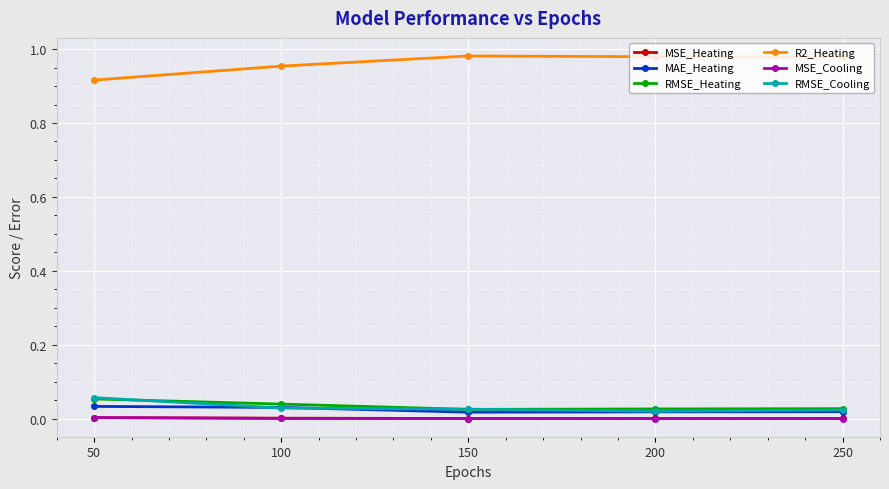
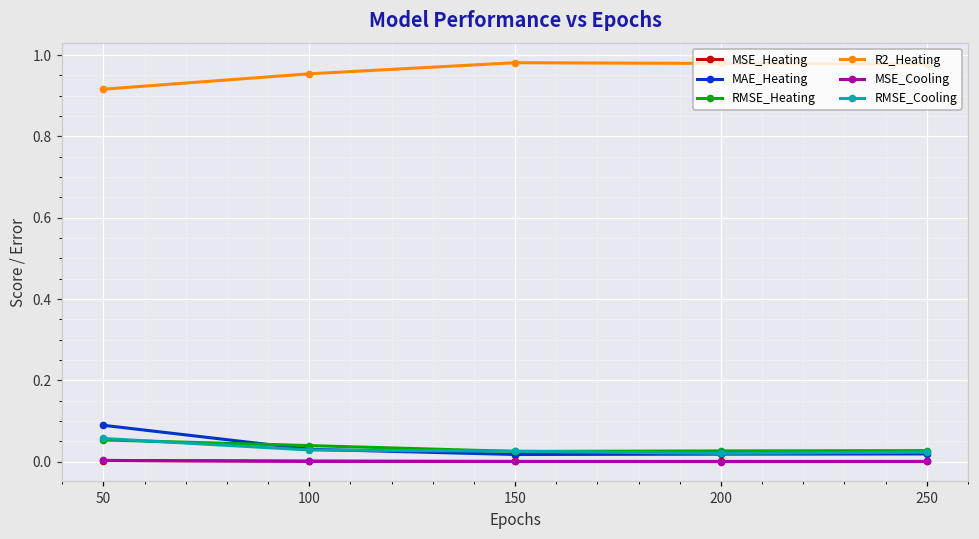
MAE_Heating, 50: 0.03 -> 0.09
